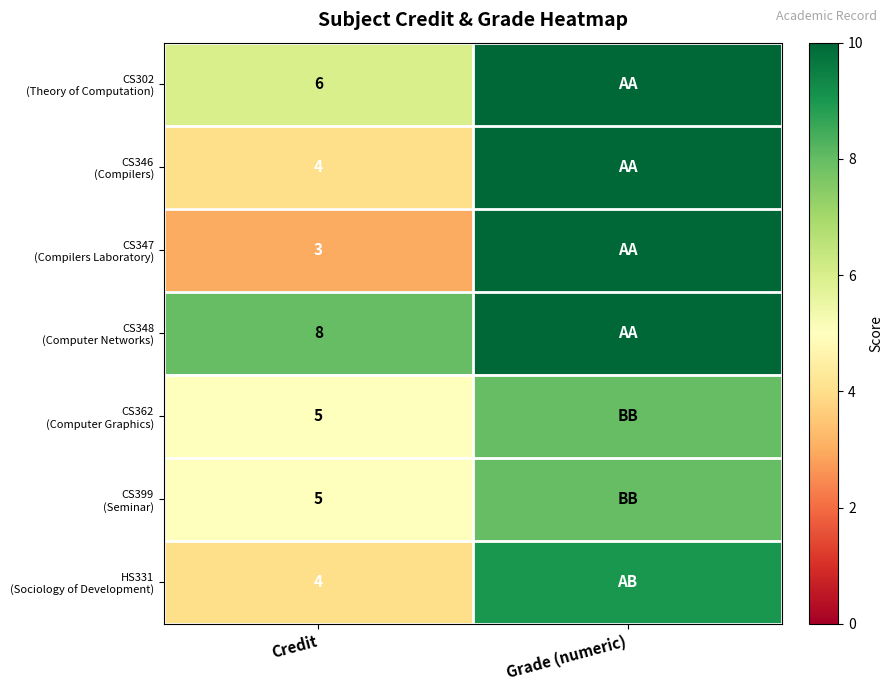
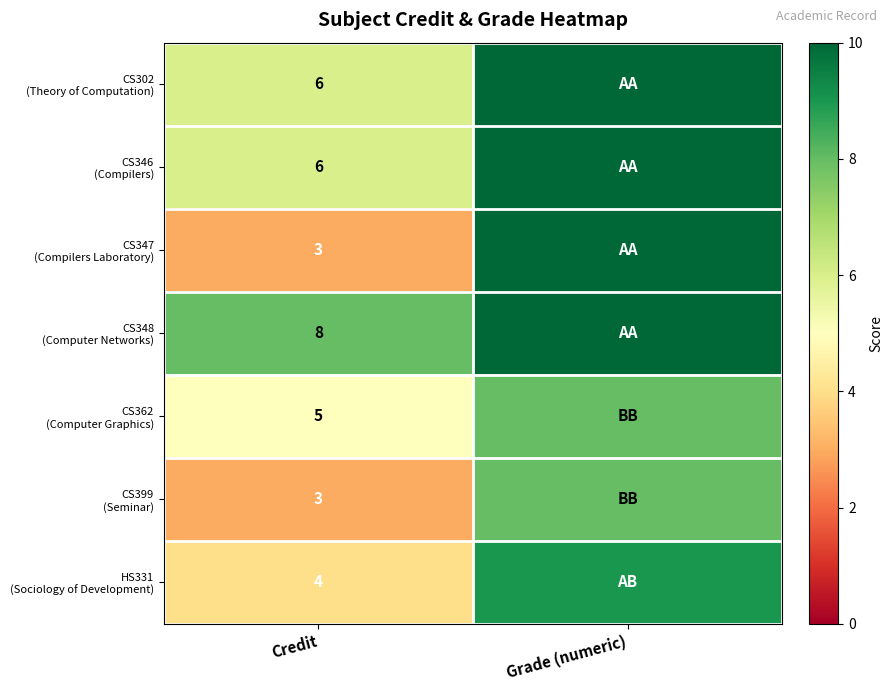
CS346 (Compilers), Credit: 4 -> 6
CS399 (Seminar), Credit: 5 -> 3
